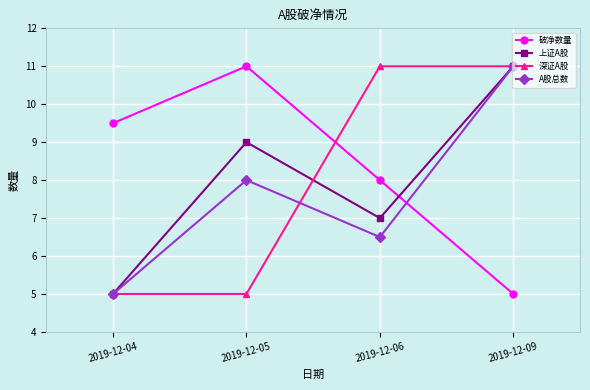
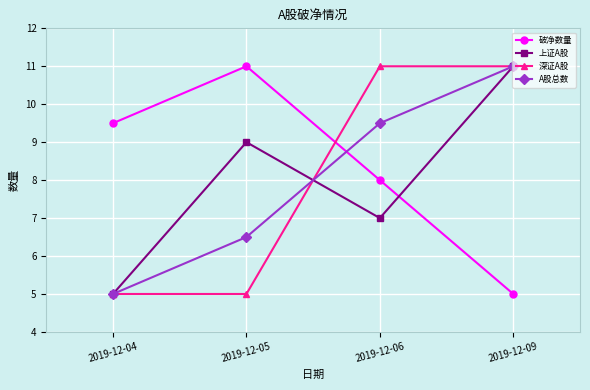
A股总数, 2019-12-05: 8.0 -> 6.5
A股总数, 2019-12-06: 6.5 -> 9.5
